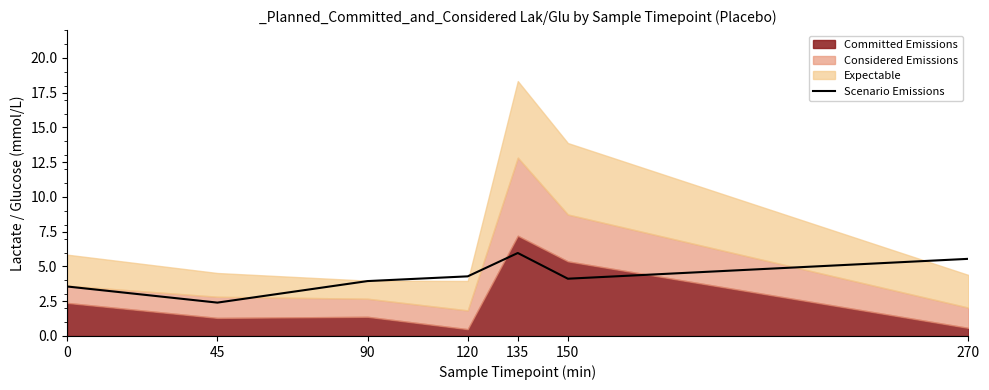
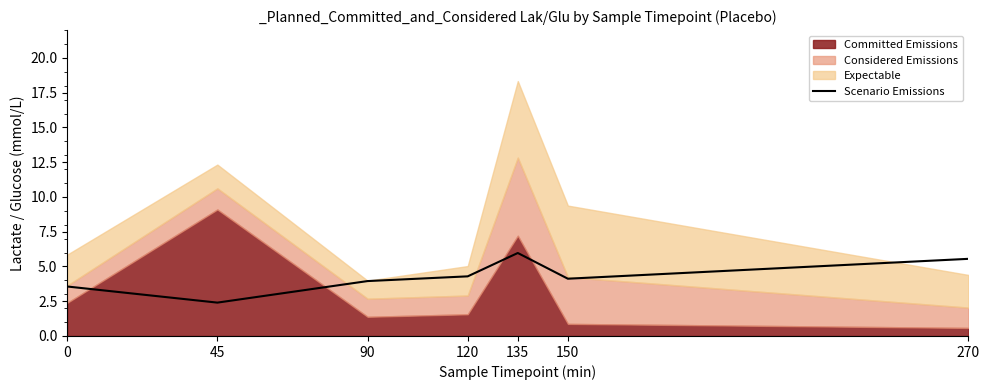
Committed Emissions, 45: 1.3 -> 9.1
Committed Emissions, 120: 0.5 -> 1.6
Committed Emissions, 150: 5.4 -> 0.9
